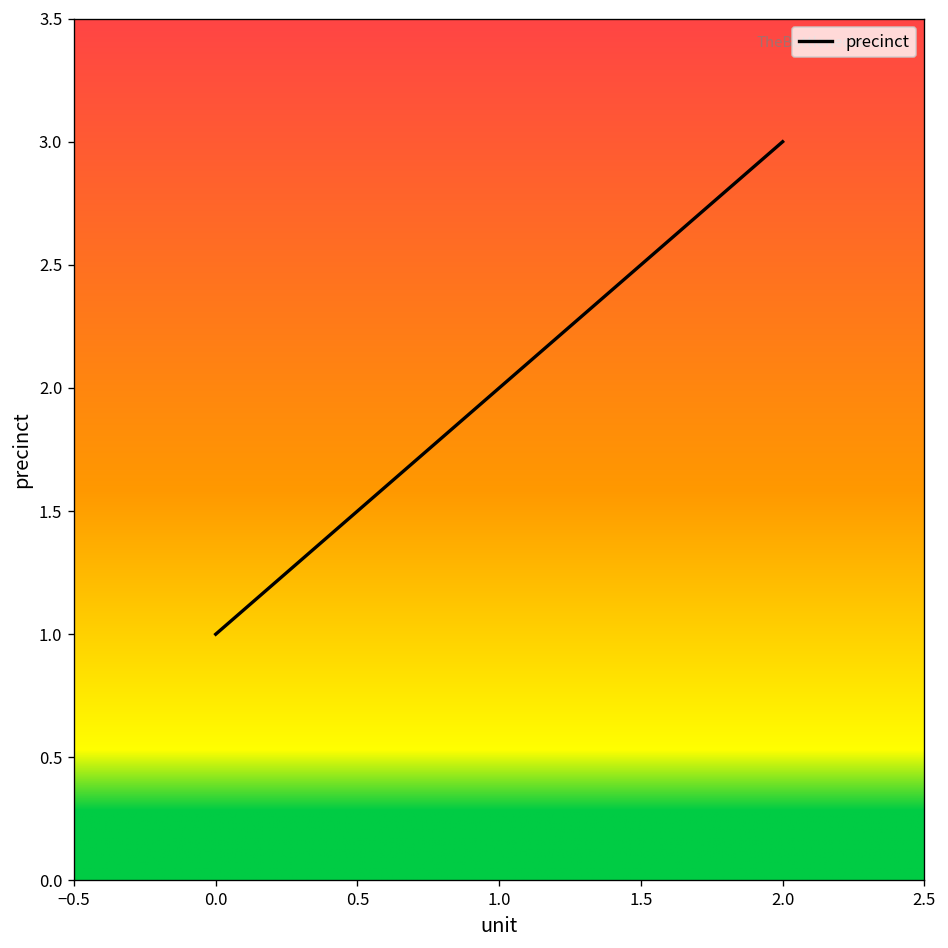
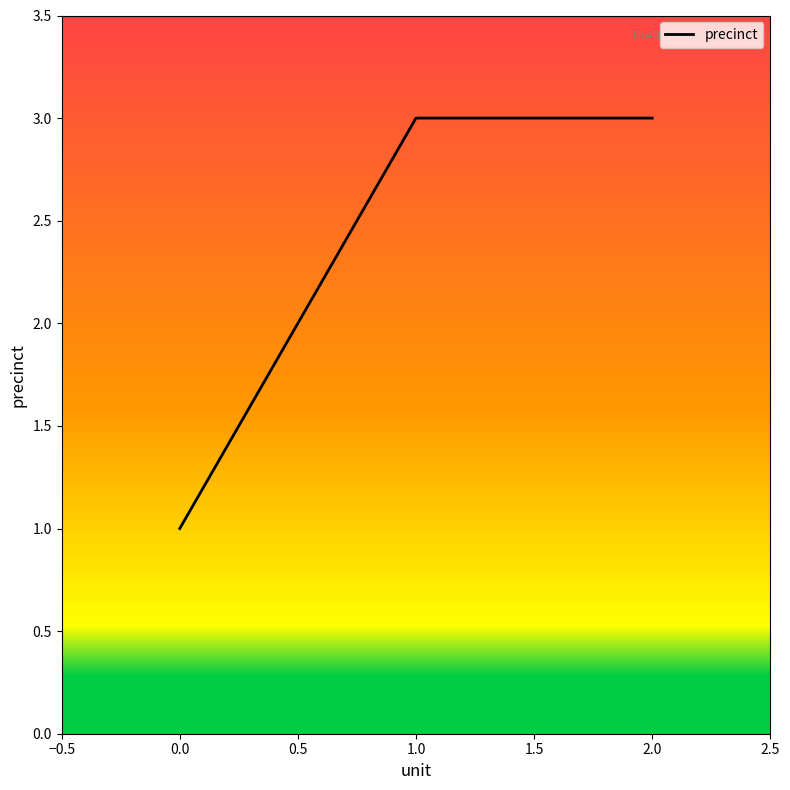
1.0: 2 -> 3
